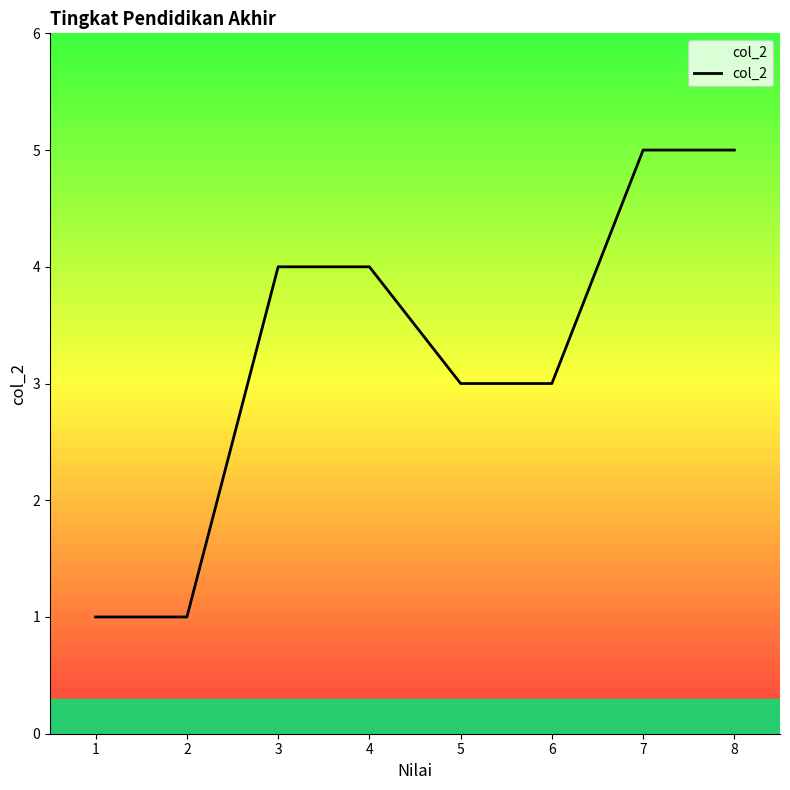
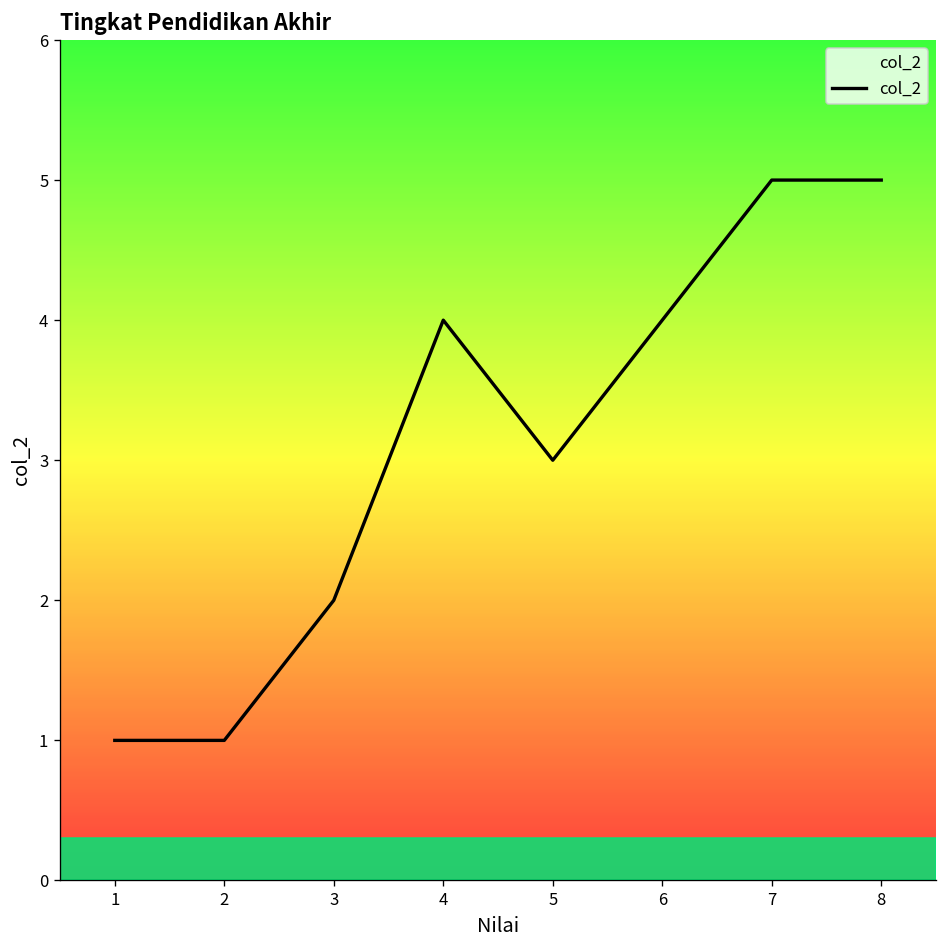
3: 4 -> 2
6: 3 -> 4
